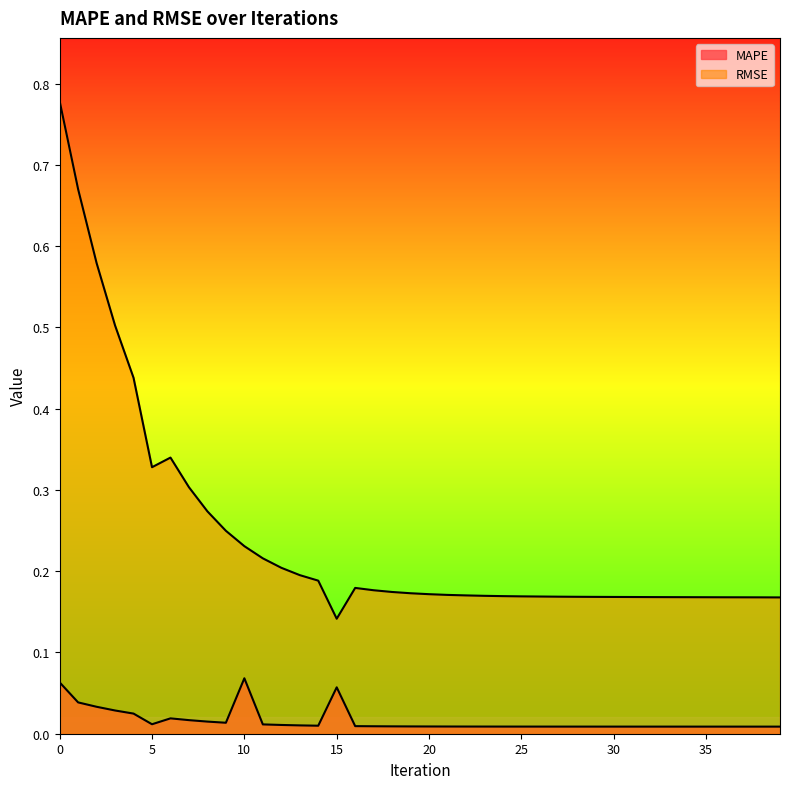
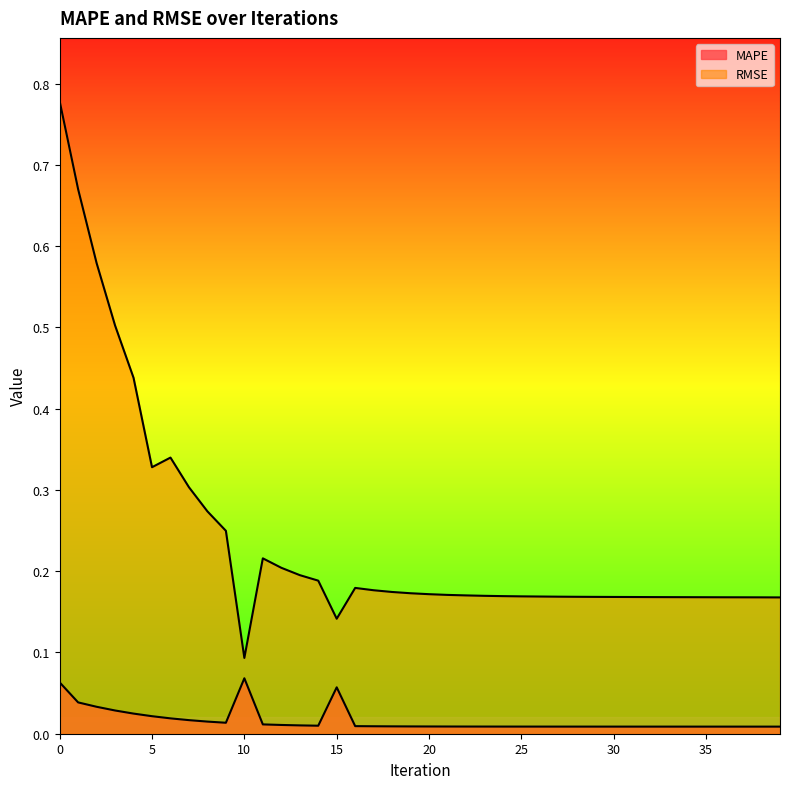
MAPE, 5: 0.01 -> 0.02
RMSE, 10: 0.23 -> 0.09
